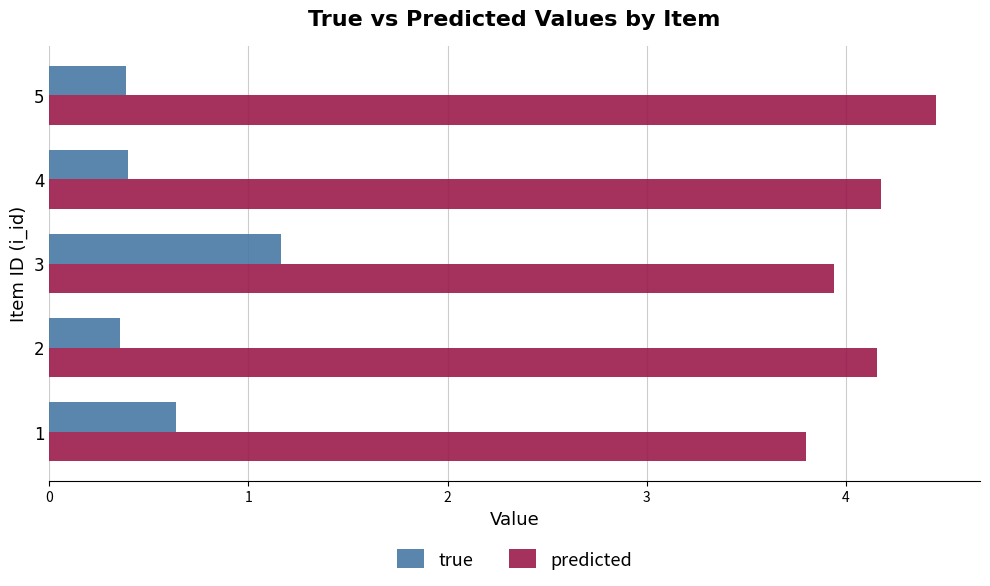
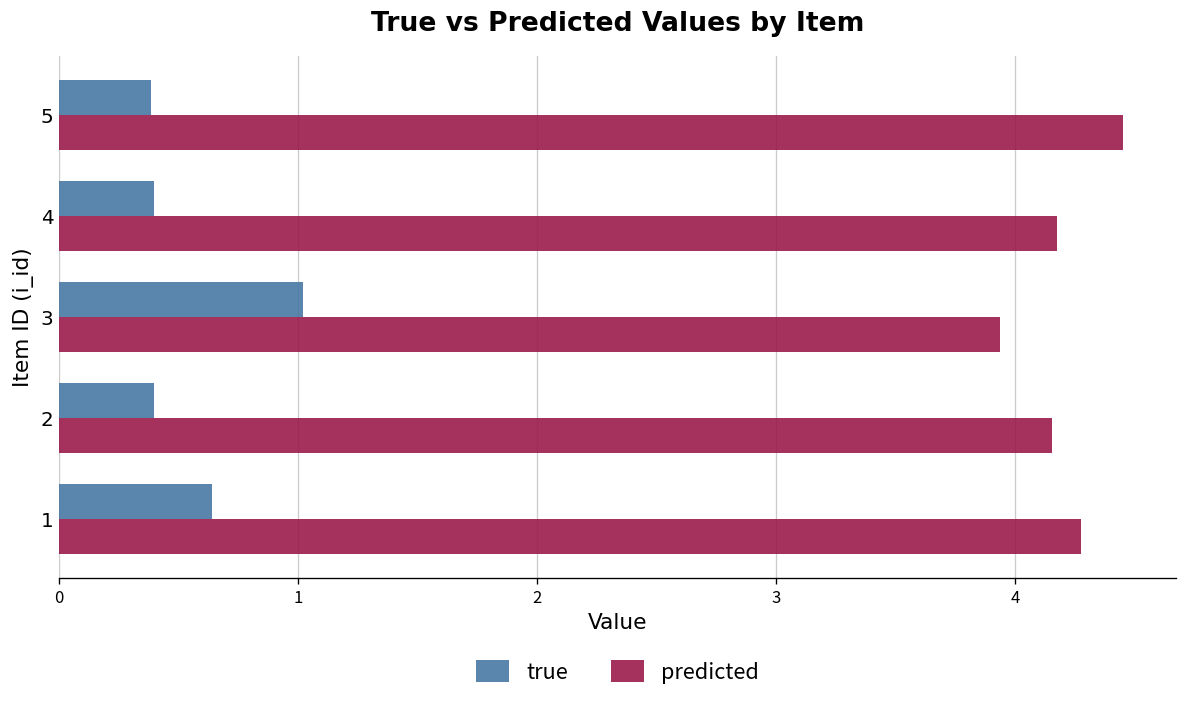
true, 3: 1.16 -> 1.02
true, 2: 0.35 -> 0.40
predicted, 1: 3.80 -> 4.28
